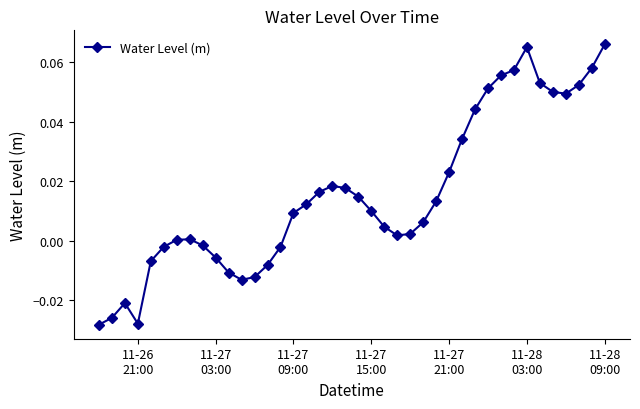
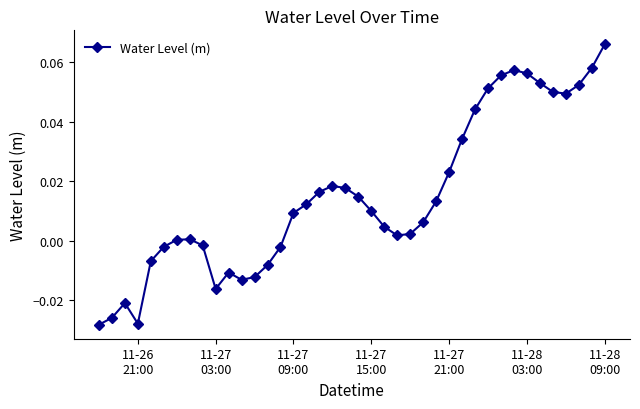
11-27 03:00: -0.006 -> -0.016
11-28 03:00: 0.065 -> 0.056
